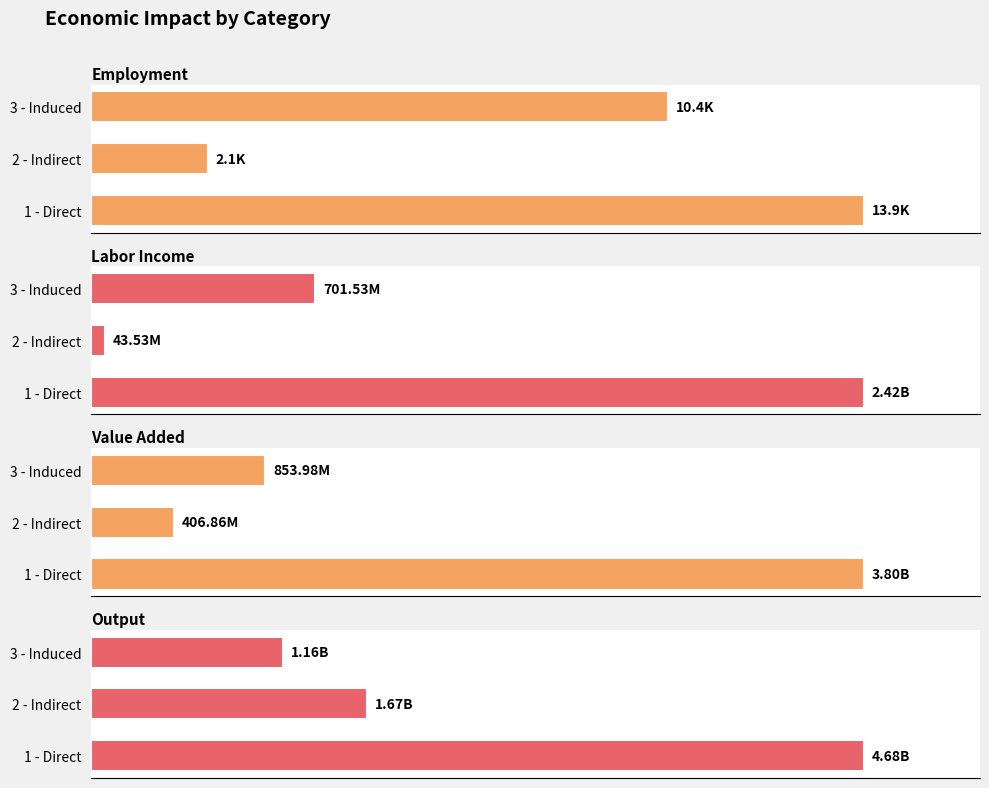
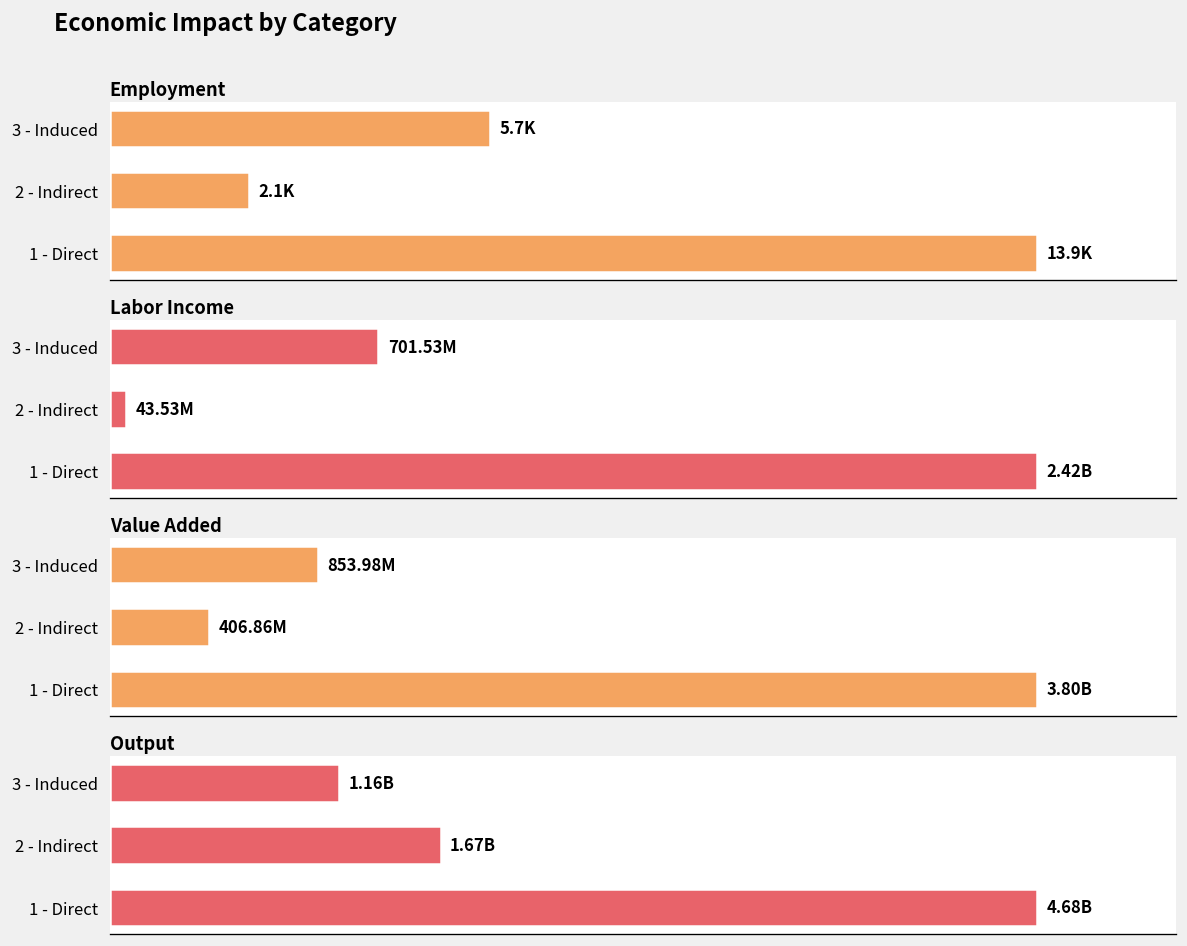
Employment, 3 - Induced: 10.4K -> 5.7K
